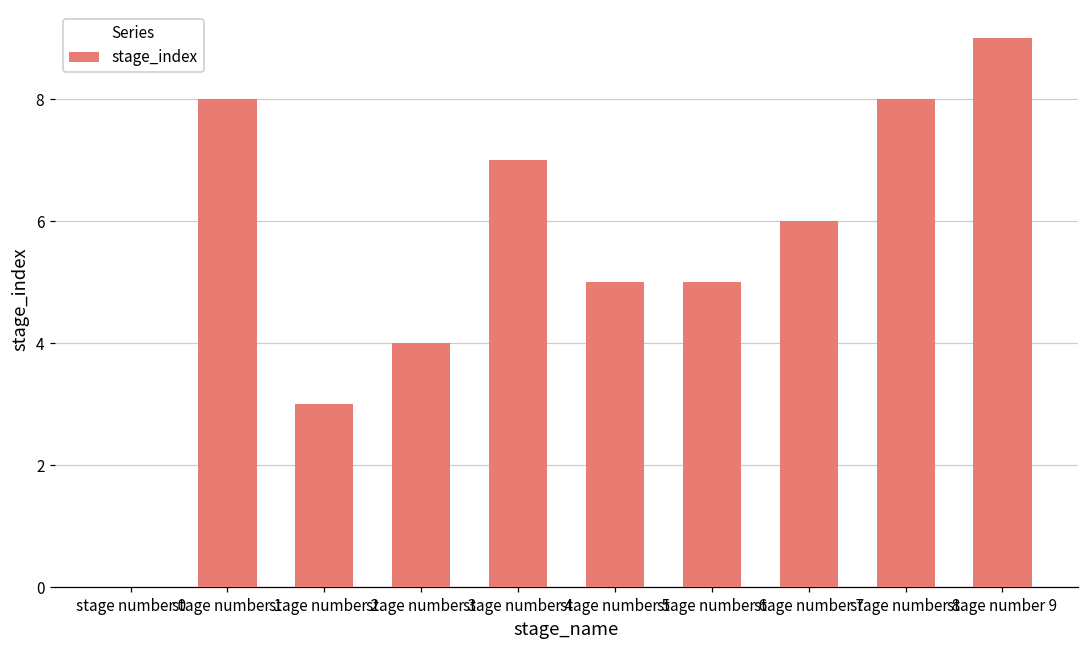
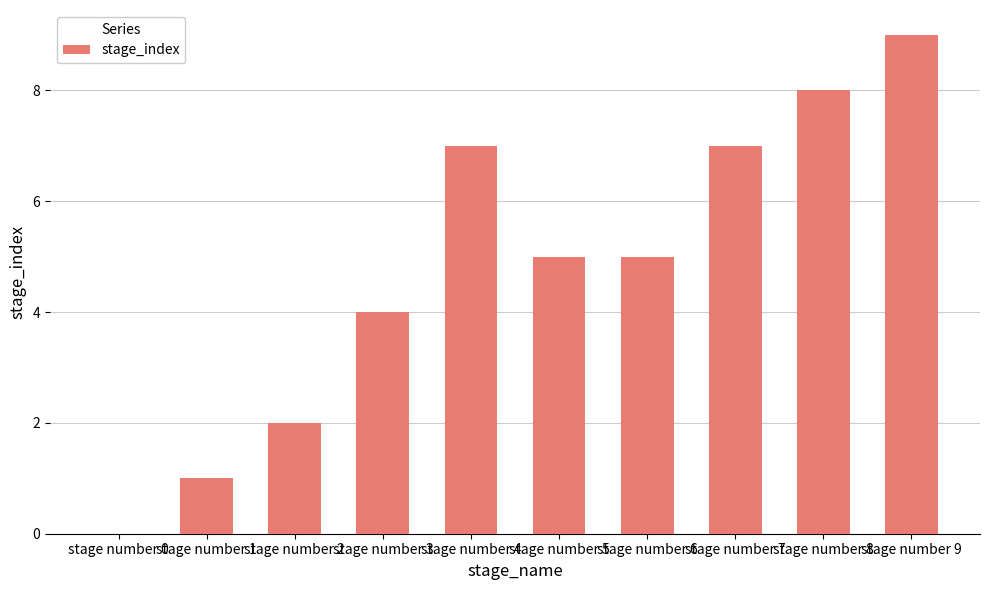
stage number 1: 8 -> 1
stage number 2: 3 -> 2
stage number 7: 6 -> 7
